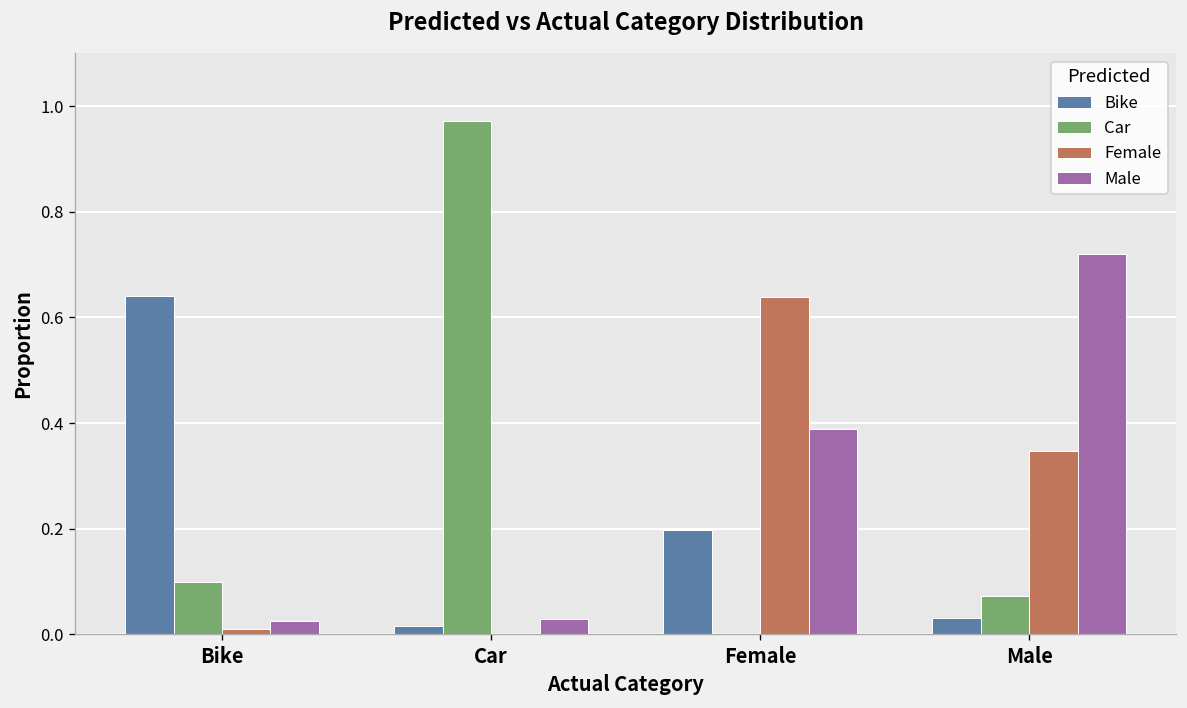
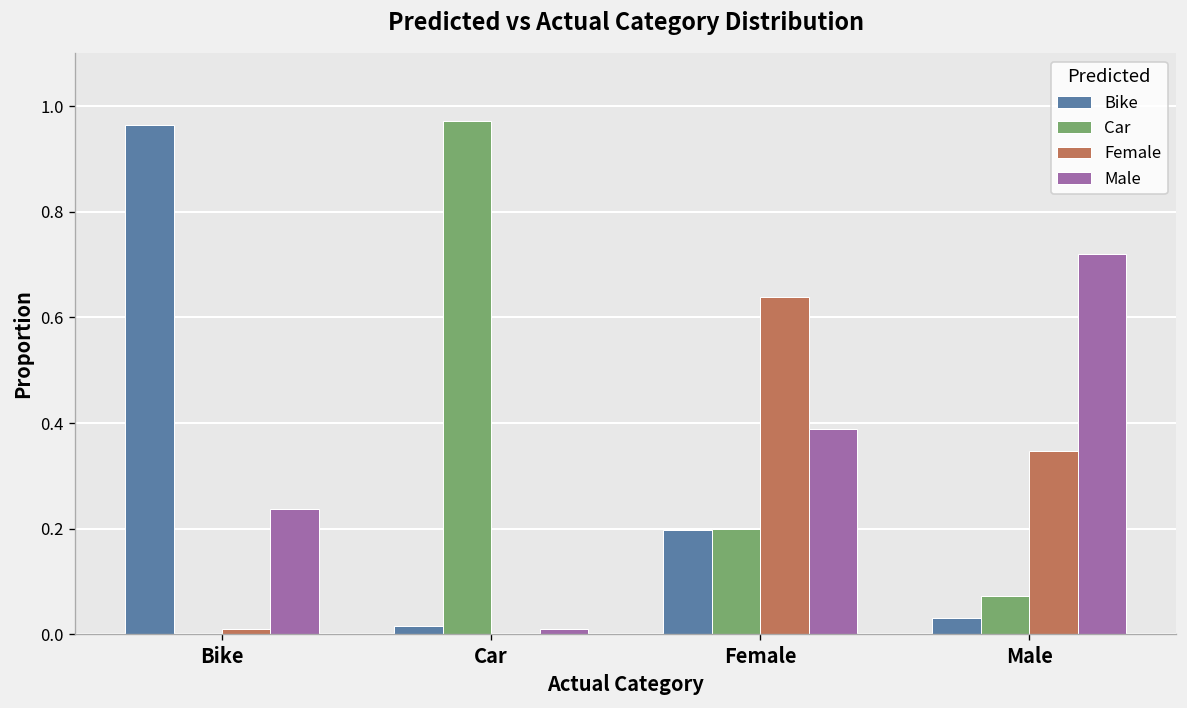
Bike, Bike: 0.64 -> 0.96
Car, Bike: 0.1 -> 0.0
Male, Bike: 0.03 -> 0.24
Male, Car: 0.03 -> 0.01
Car, Female: 0.0 -> 0.2
